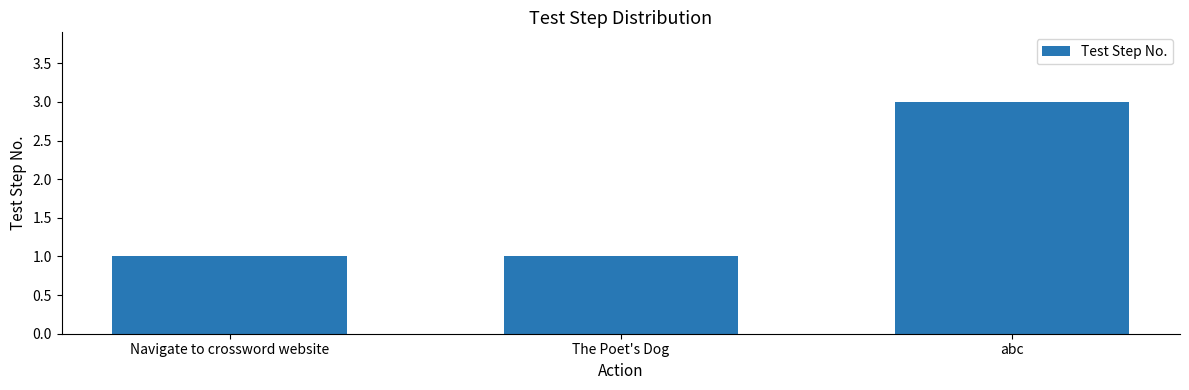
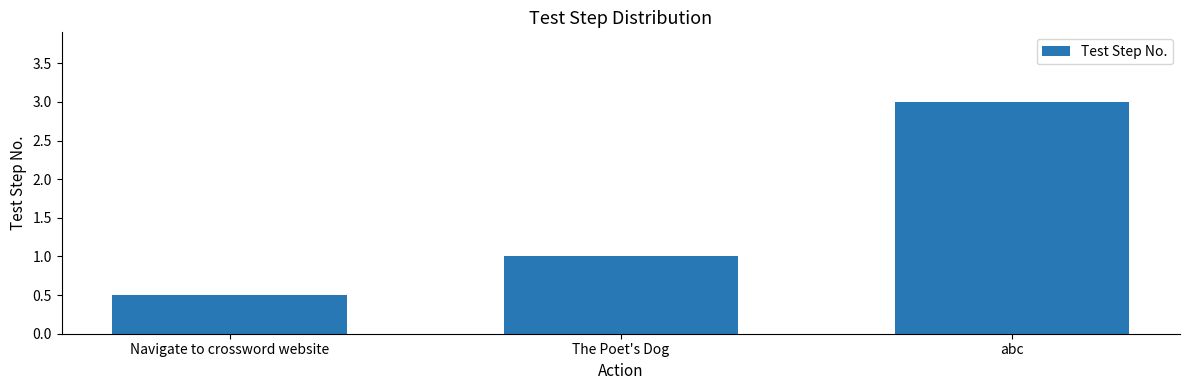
Navigate to crossword website: 1.0 -> 0.5
